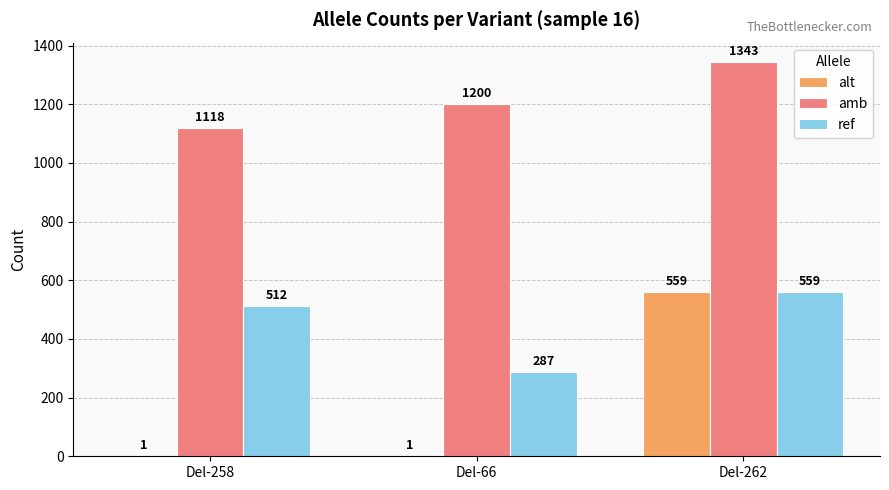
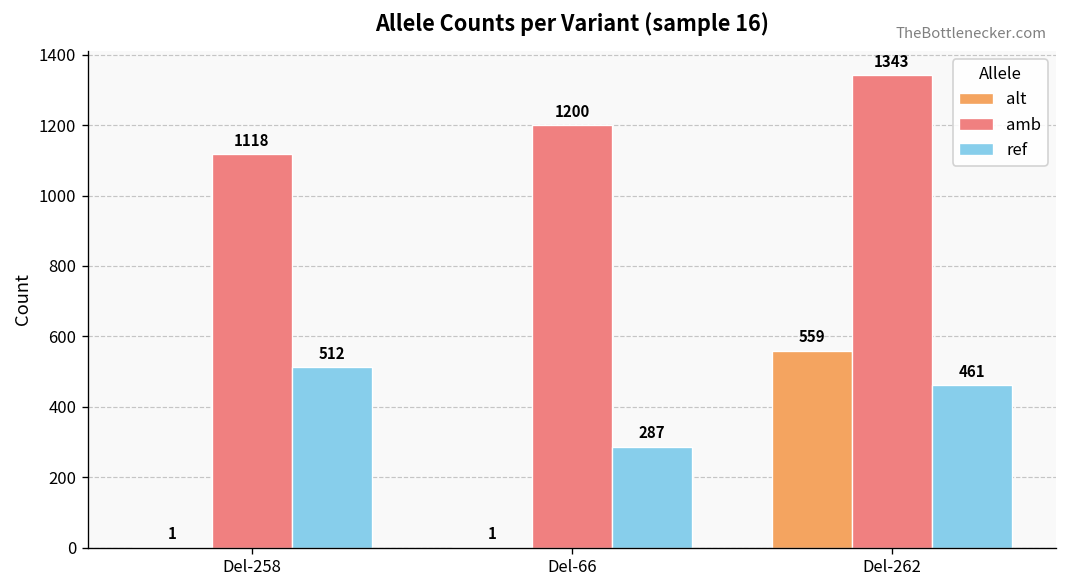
ref, Del-262: 559 -> 461
